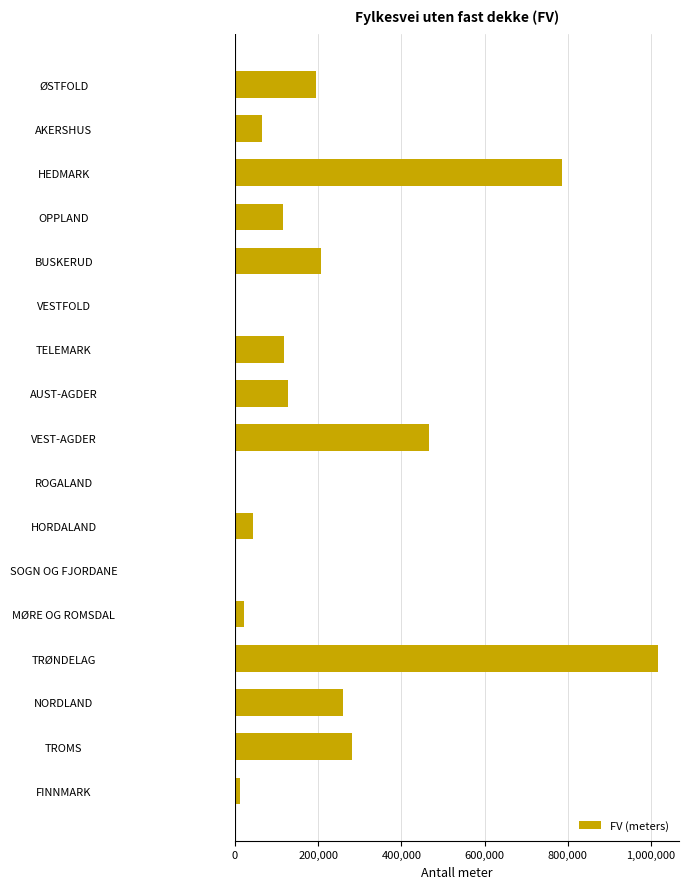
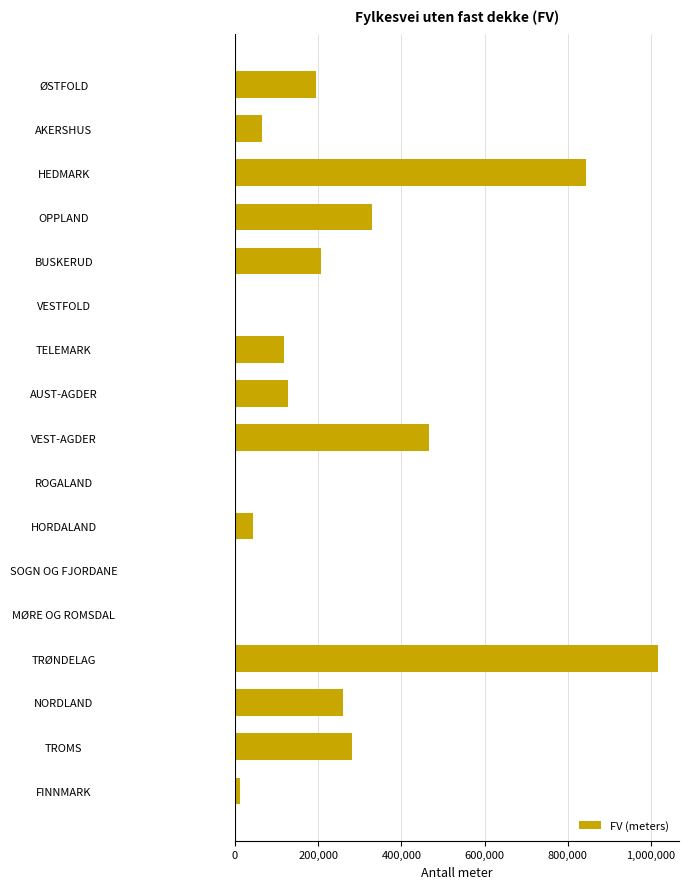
HEDMARK: 790,000 -> 840,000
OPPLAND: 110,000 -> 330,000
MØRE OG ROMSDAL: 20,000 -> 0
